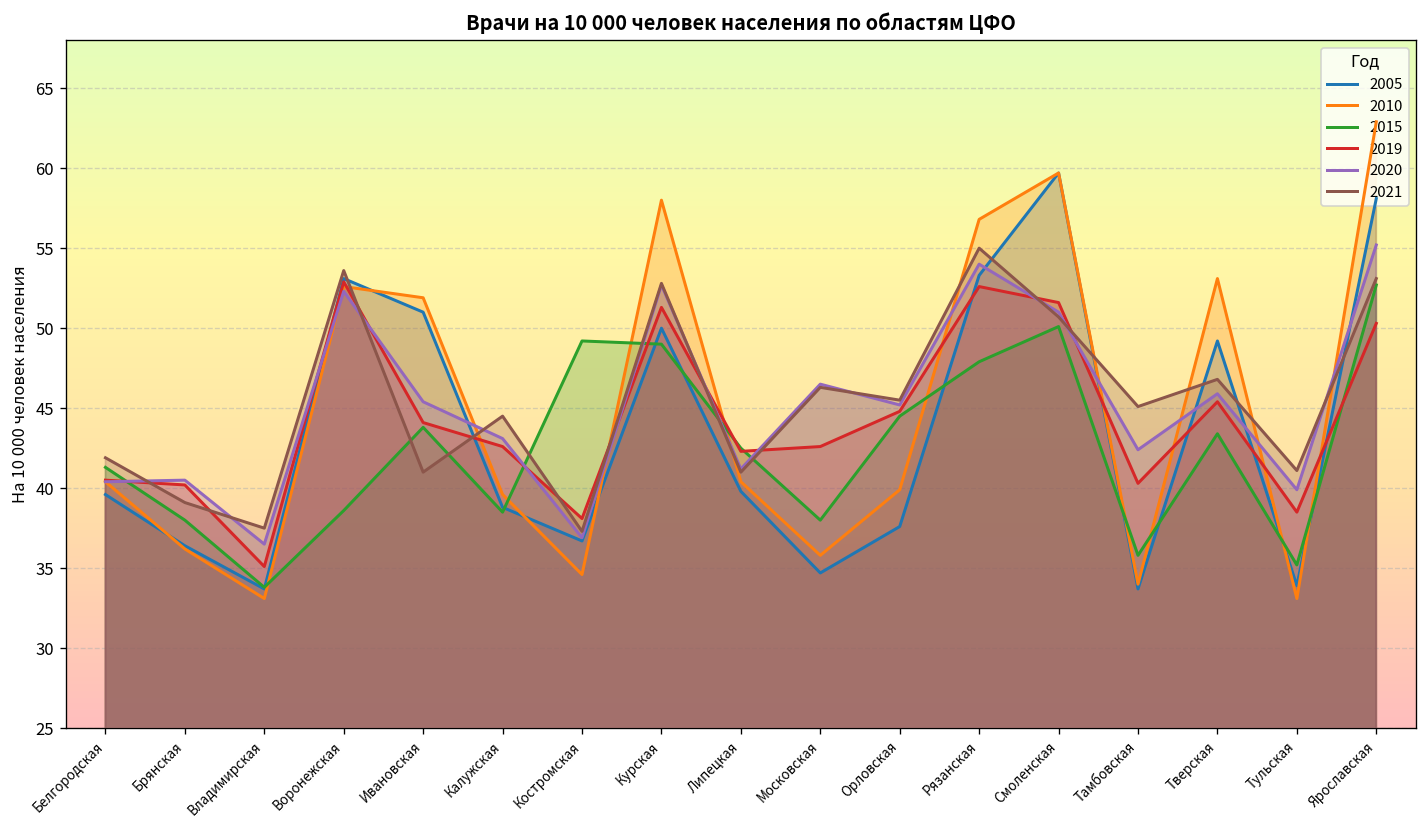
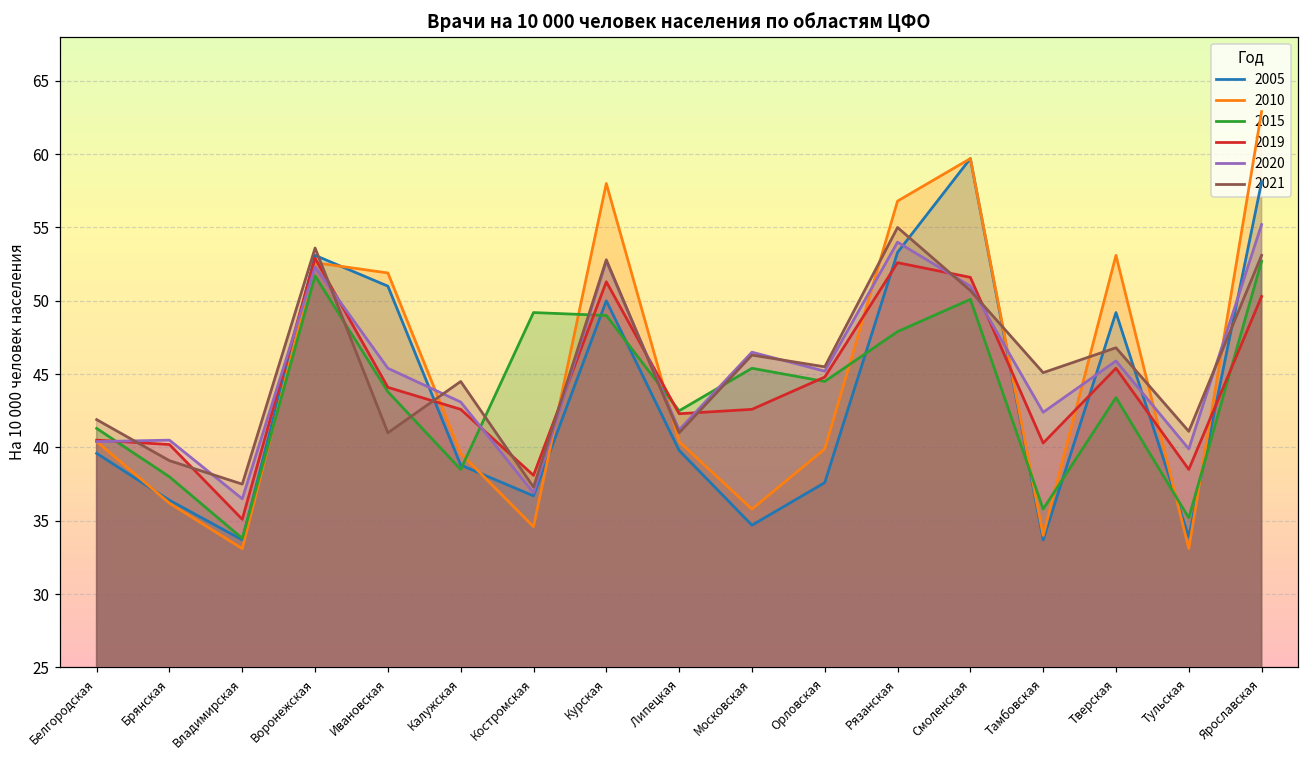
2015, Воронежская: 38.6 -> 51.7
2015, Московская: 38.0 -> 45.4
